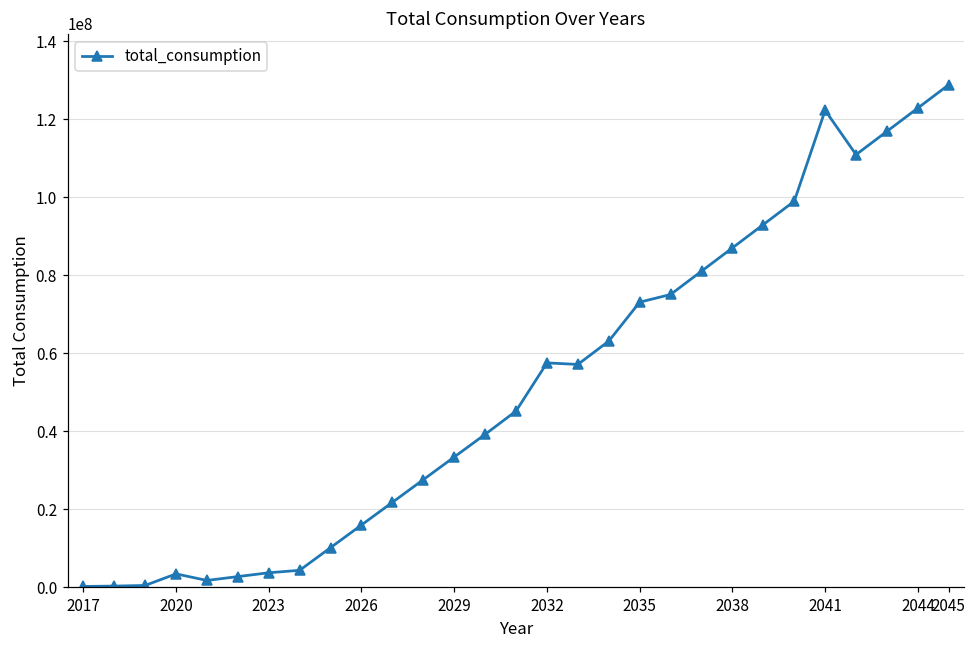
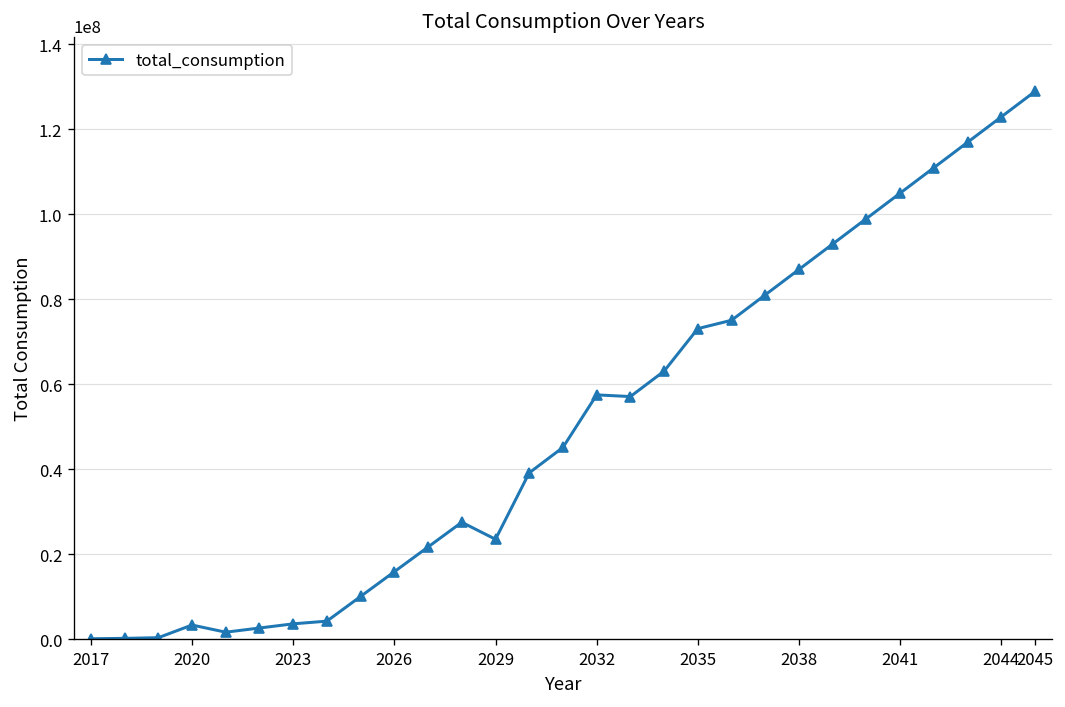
2029: 33000000 -> 24000000
2041: 122000000 -> 105000000
